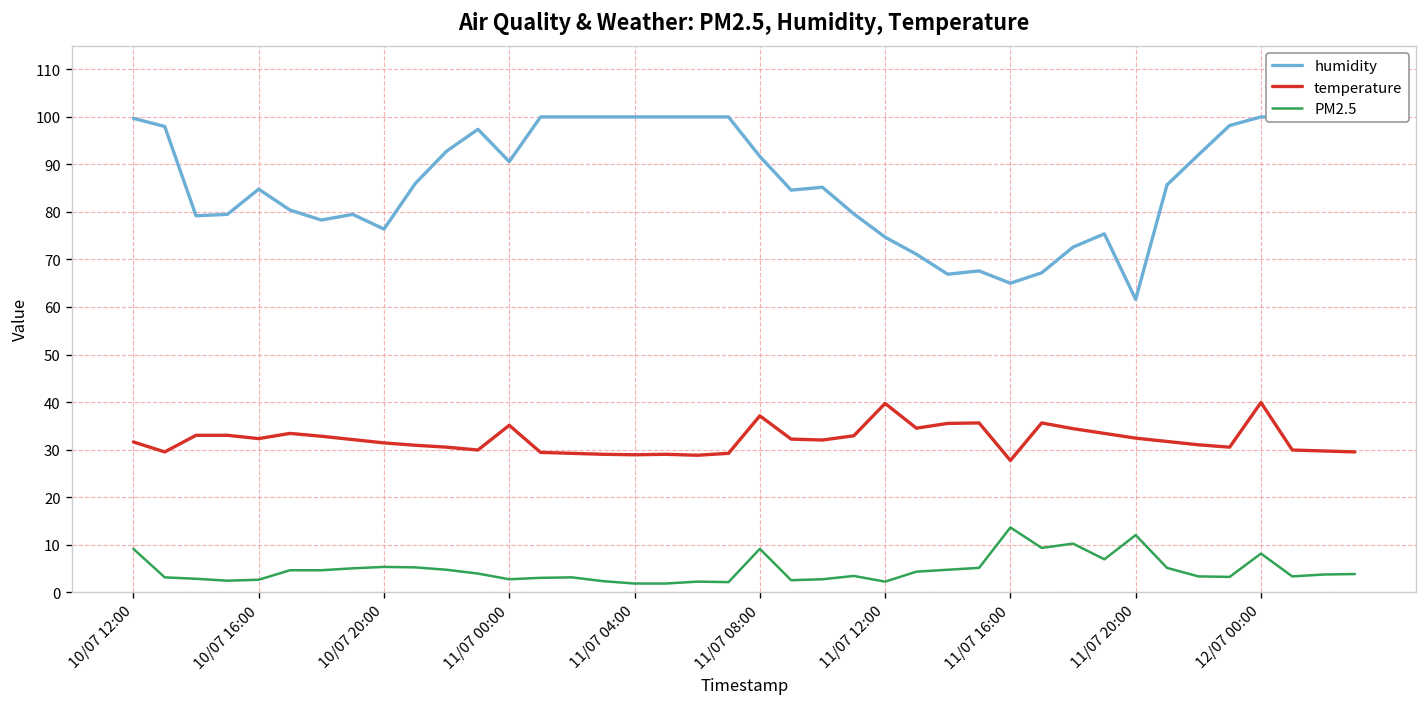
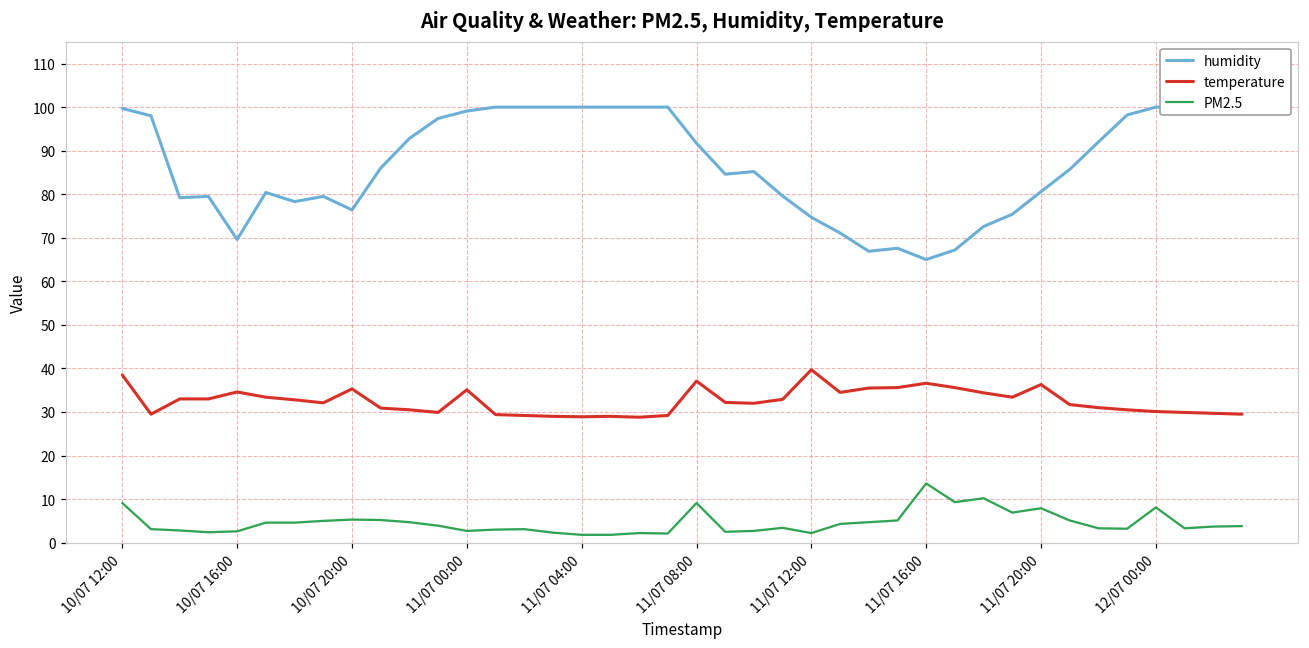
temperature, 10/07 12:00: 32 -> 39
humidity, 10/07 16:00: 85 -> 70
temperature, 10/07 16:00: 32 -> 35
temperature, 10/07 20:00: 31 -> 35
humidity, 11/07 00:00: 91 -> 99
temperature, 11/07 16:00: 28 -> 37
humidity, 11/07 20:00: 62 -> 81
temperature, 11/07 20:00: 32 -> 36
PM2.5, 11/07 20:00: 12 -> 8
temperature, 12/07 00:00: 40 -> 30
